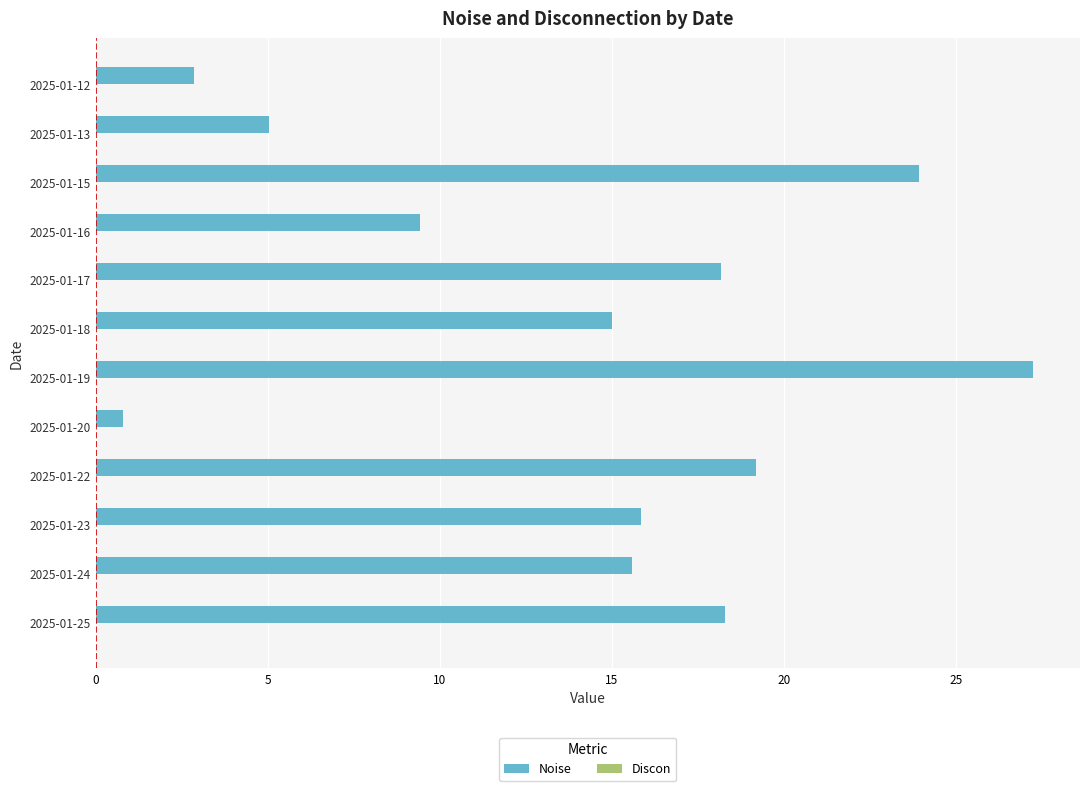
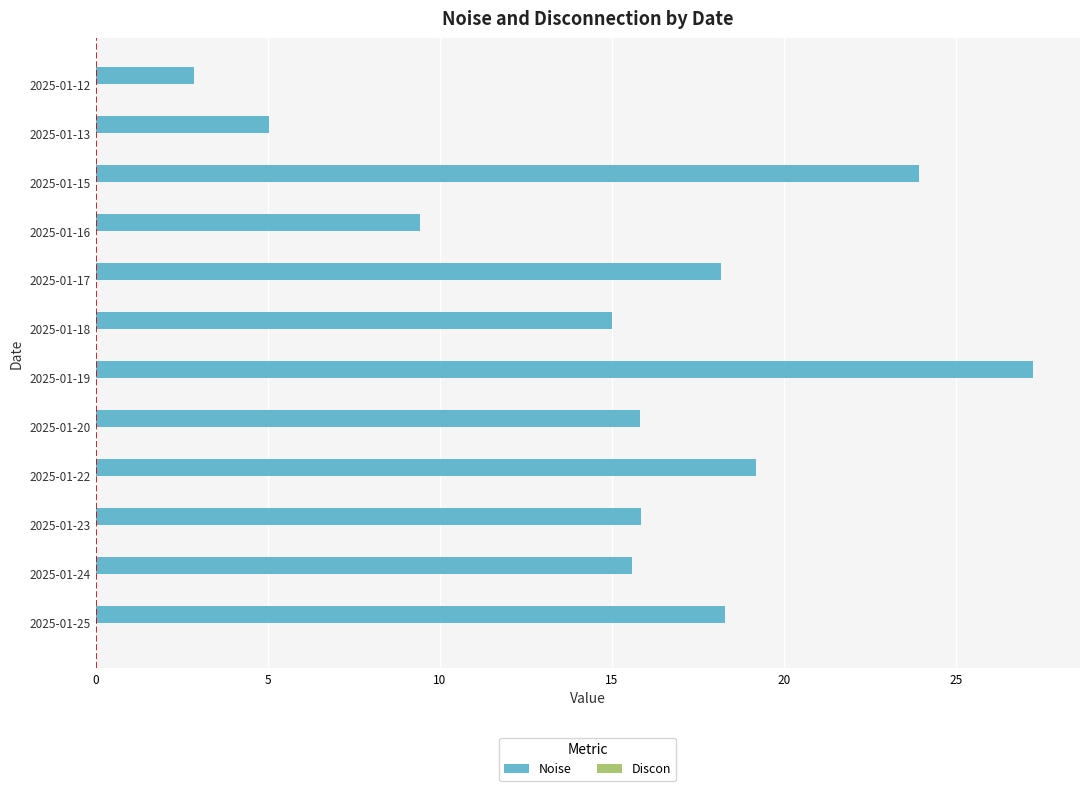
Noise, 2025-01-20: 0.8 -> 15.8
